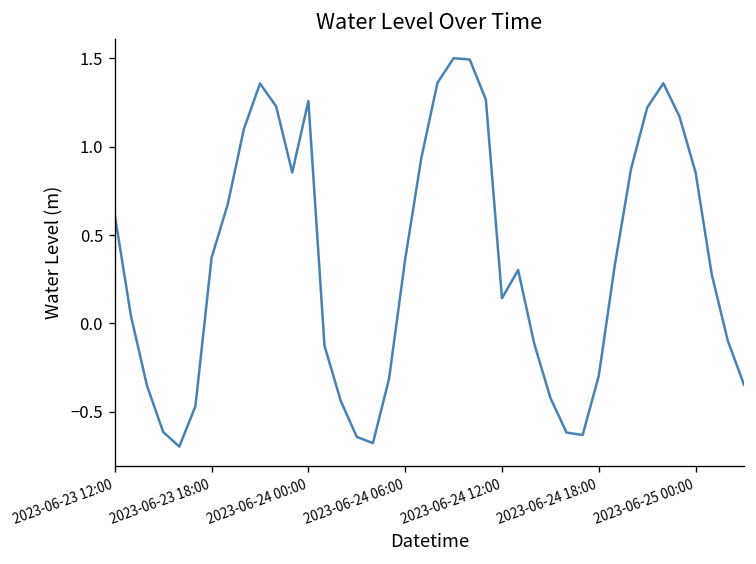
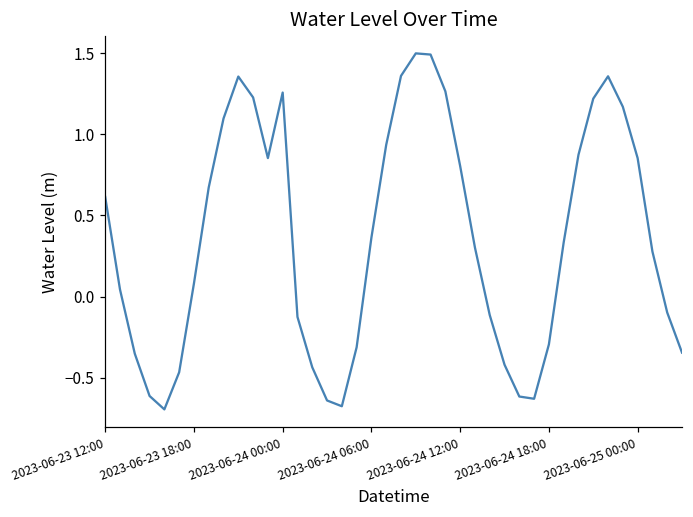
2023-06-23 18:00: 0.37 -> 0.08
2023-06-24 12:00: 0.14 -> 0.81
